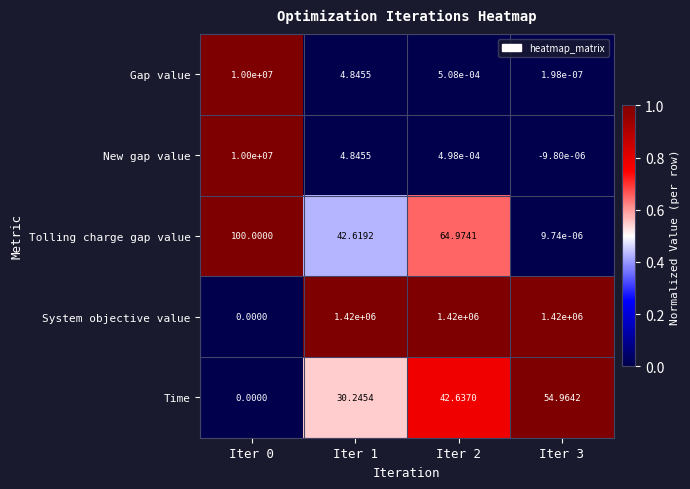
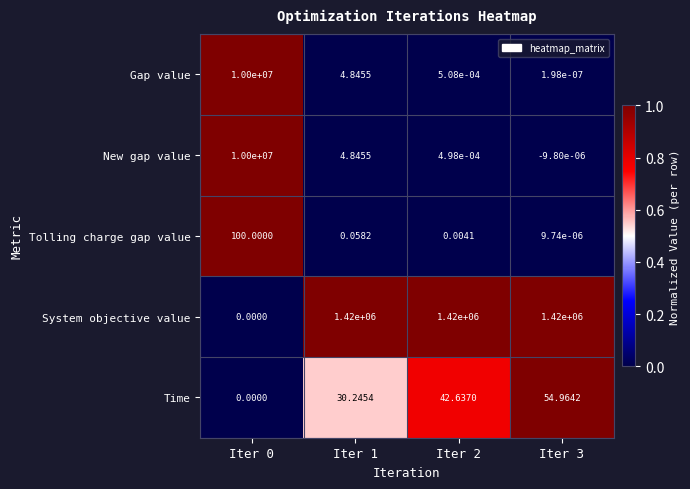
Tolling charge gap value, Iter 1: 42.6192 -> 0.0582
Tolling charge gap value, Iter 2: 64.9741 -> 0.0041
